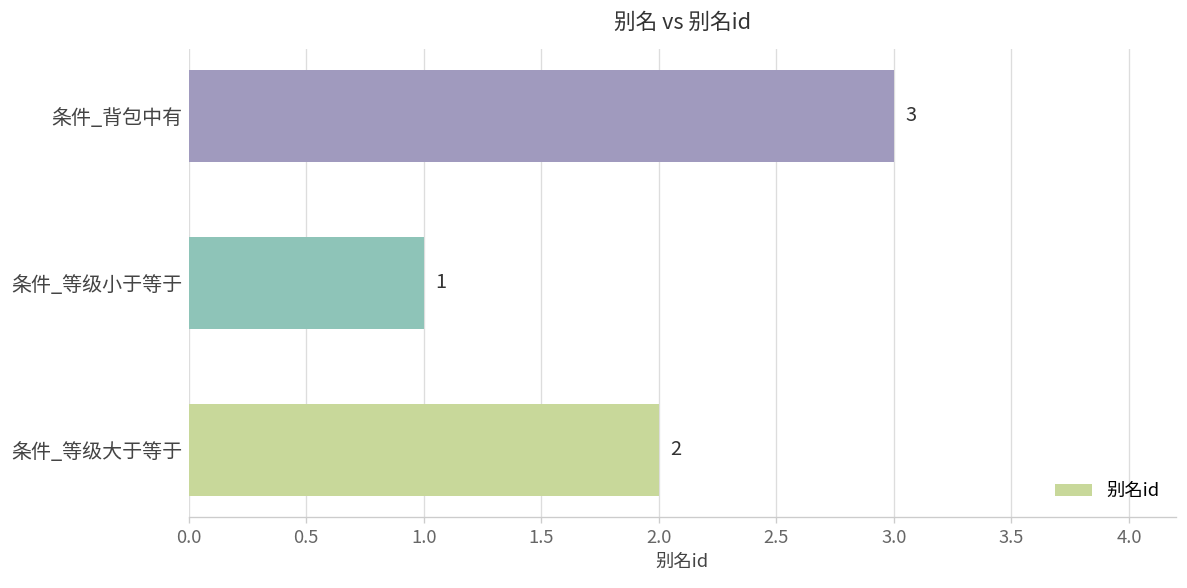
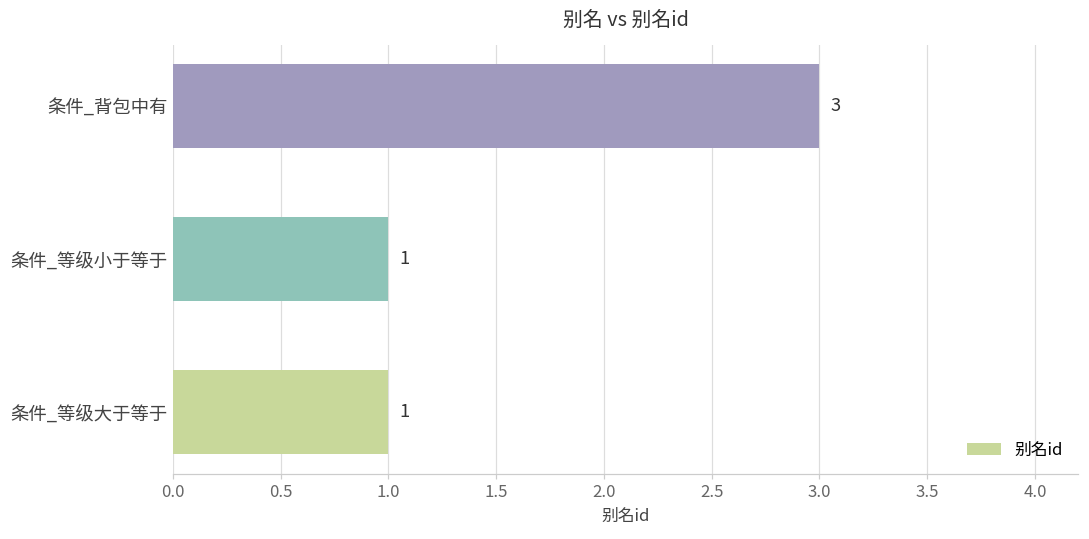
条件_等级大于等于: 2 -> 1
